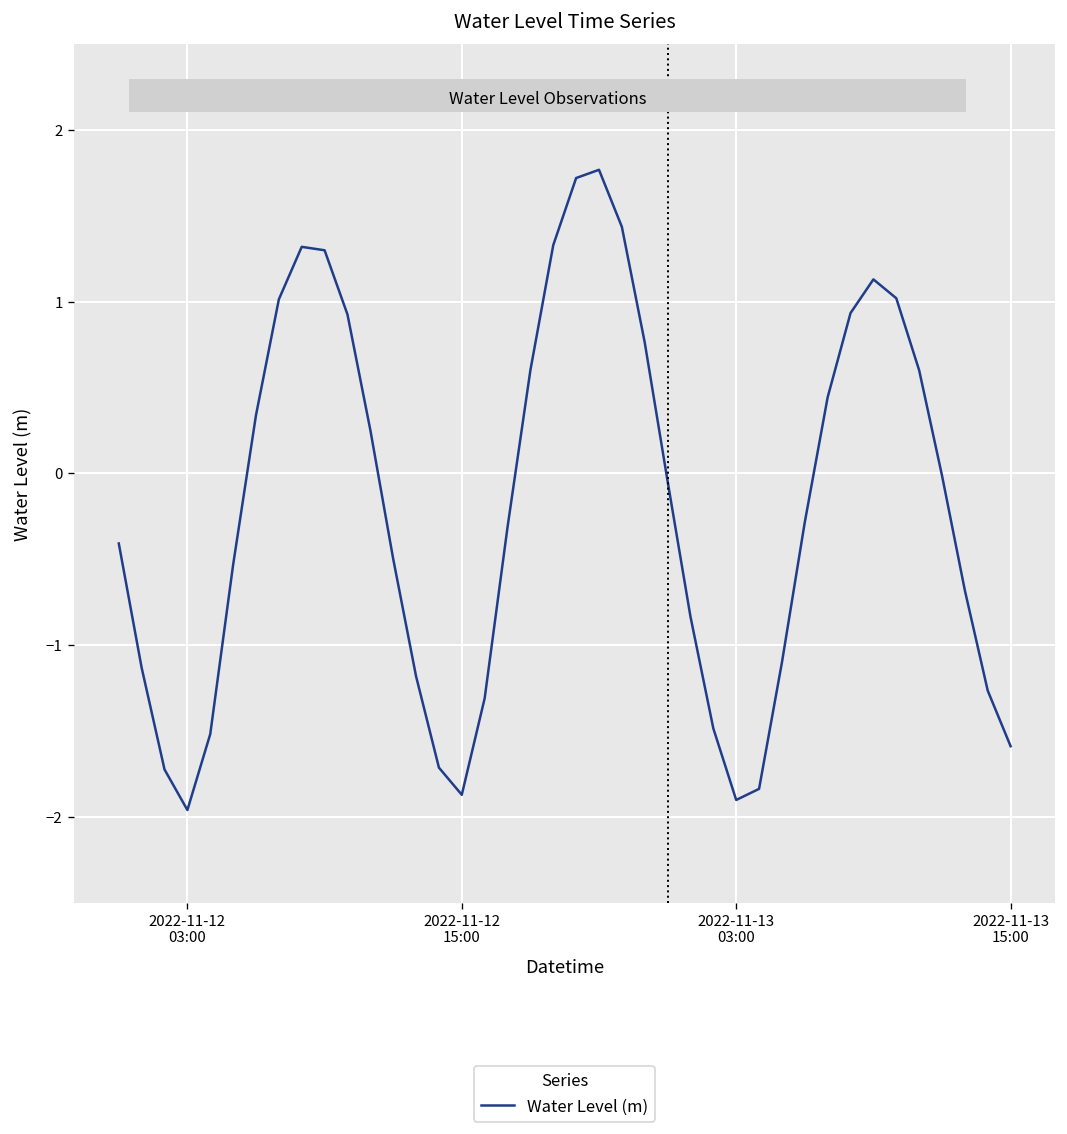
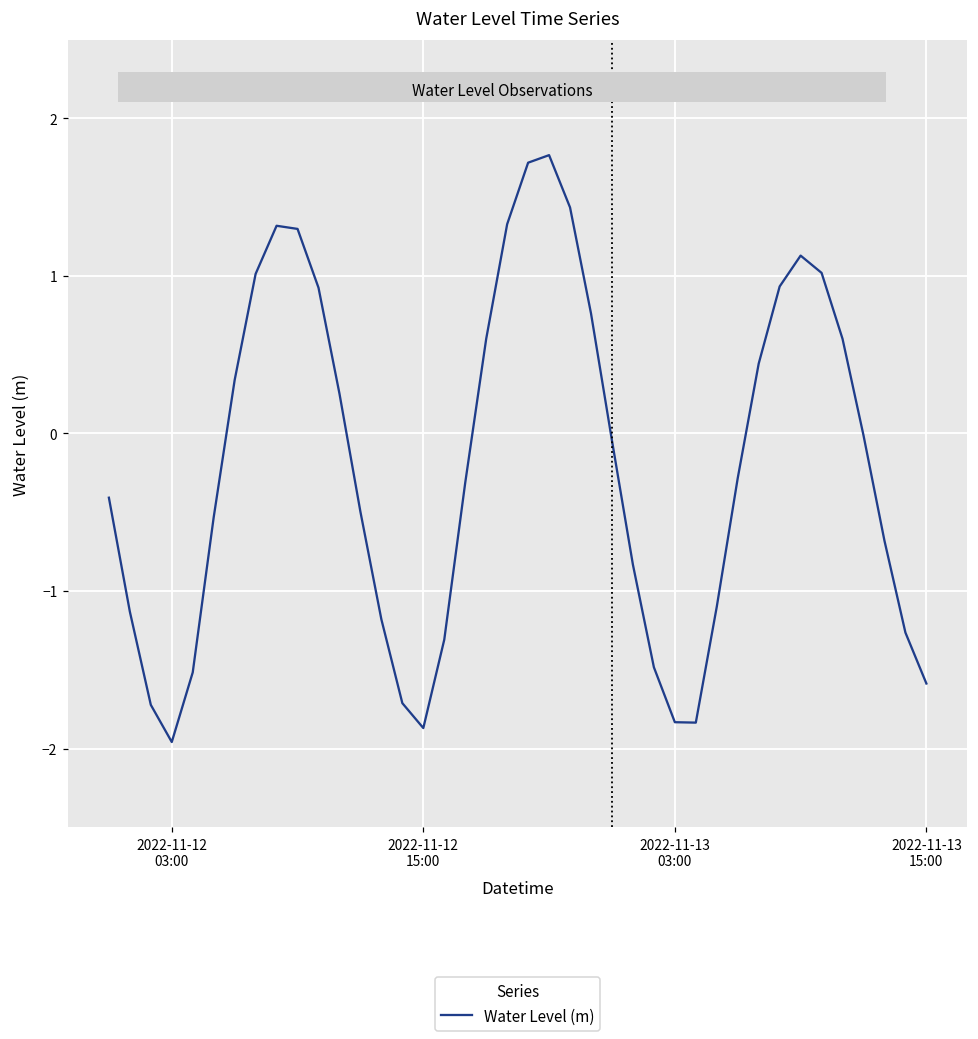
2022-11-13 03:00: -1.90 -> -1.83
